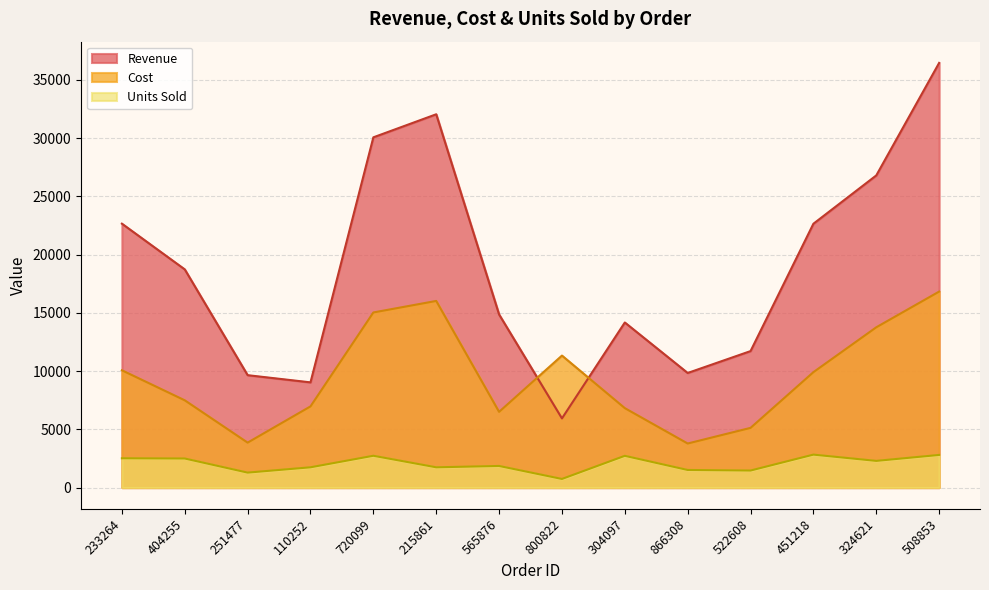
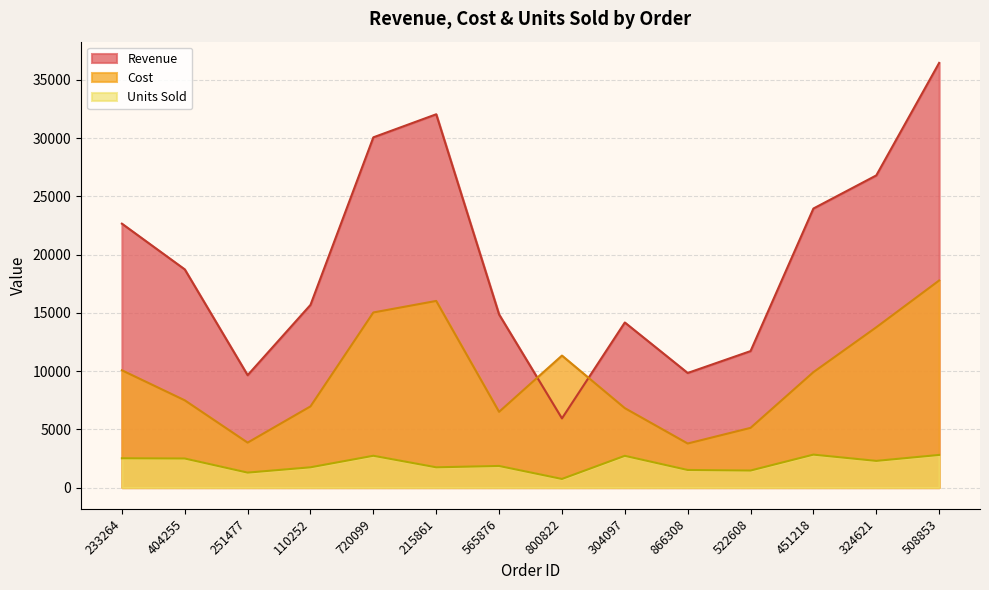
Revenue, 110252: 9000 -> 15700
Revenue, 451218: 22700 -> 24000
Cost, 508853: 16800 -> 17800
